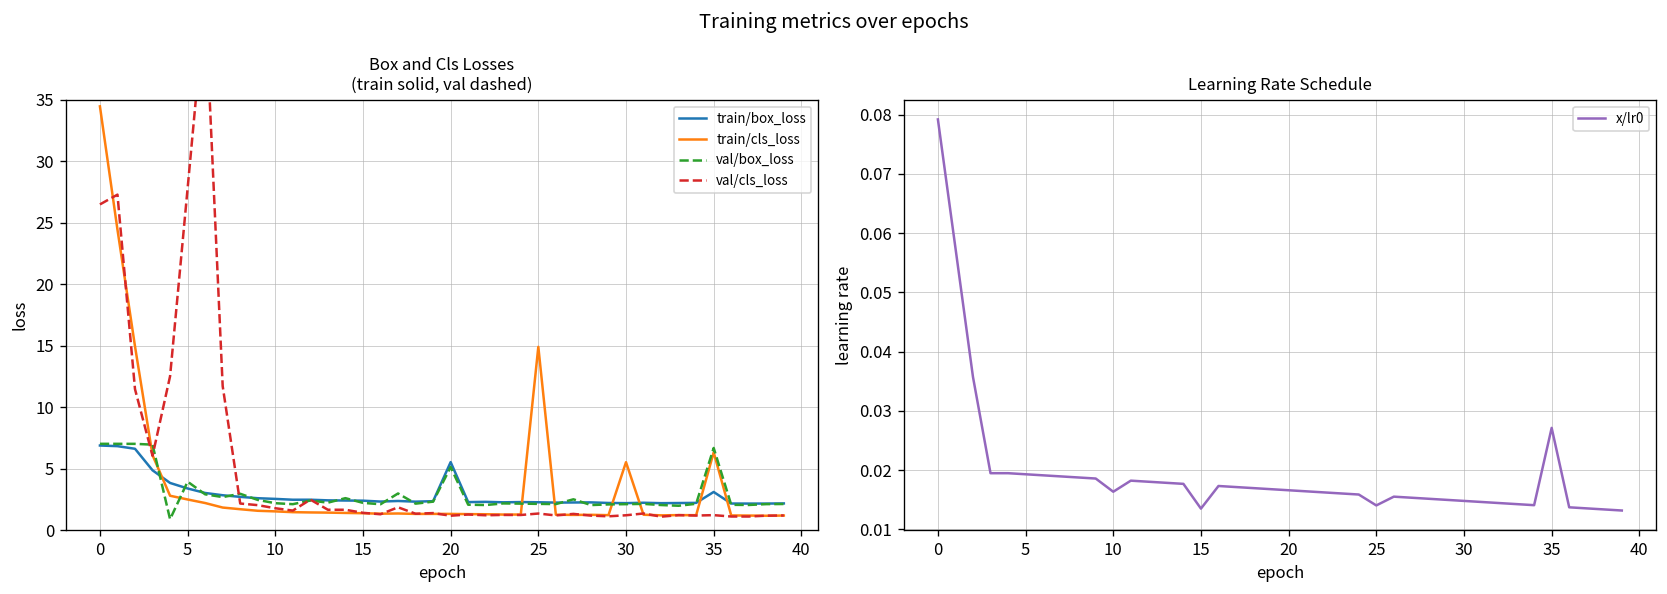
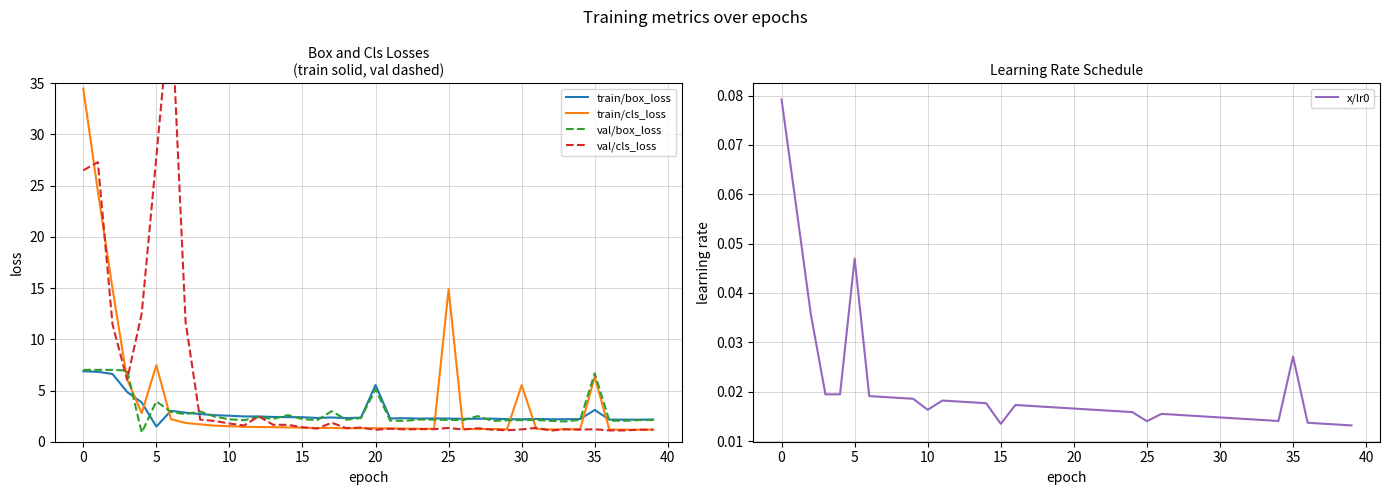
Box and Cls Losses (train solid, val dashed), train/box_loss, 5: 3.4 -> 1.5
Box and Cls Losses (train solid, val dashed), train/cls_loss, 5: 2.5 -> 7.5
Learning Rate Schedule, 5: 0.019 -> 0.047
